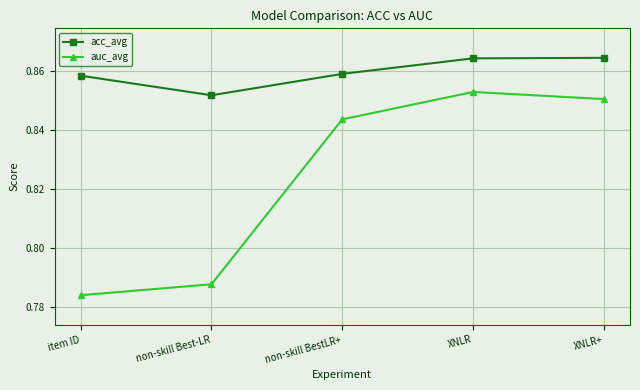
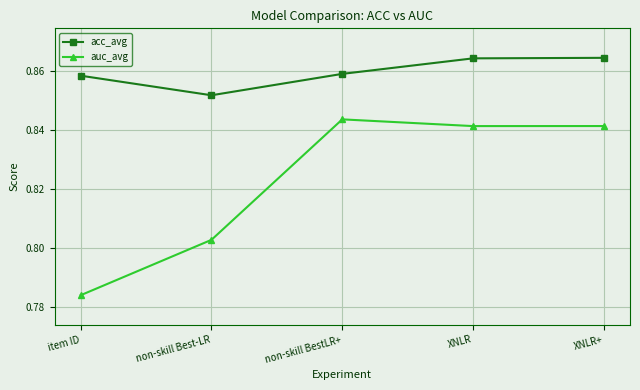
auc_avg, non-skill Best-LR: 0.788 -> 0.803
auc_avg, XNLR: 0.853 -> 0.841
auc_avg, XNLR+: 0.851 -> 0.841
